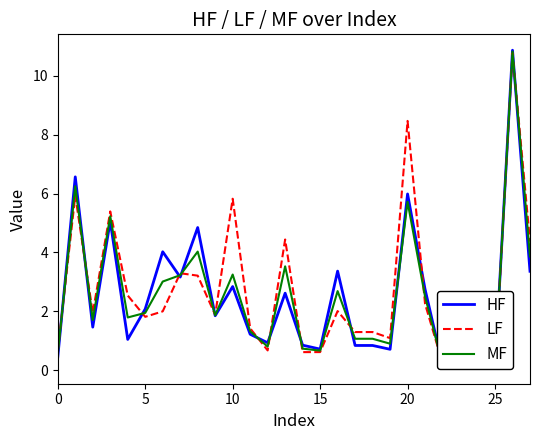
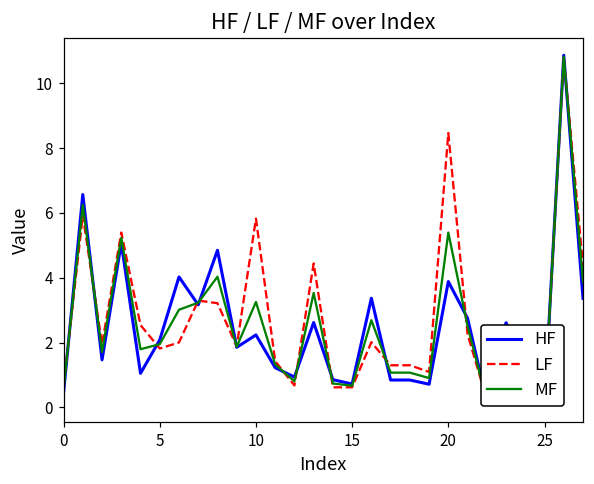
HF, 10: 2.8 -> 2.2
HF, 20: 6.0 -> 3.9
MF, 20: 5.7 -> 5.4
